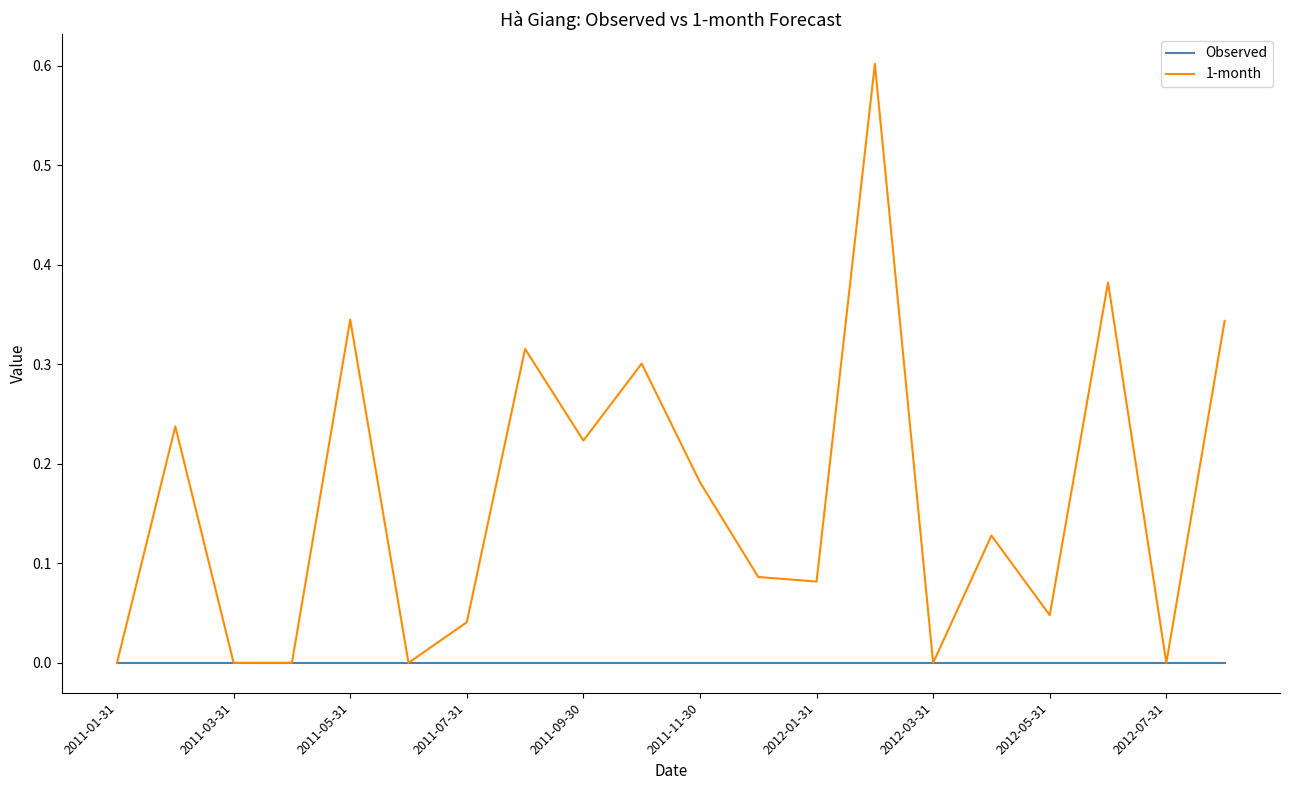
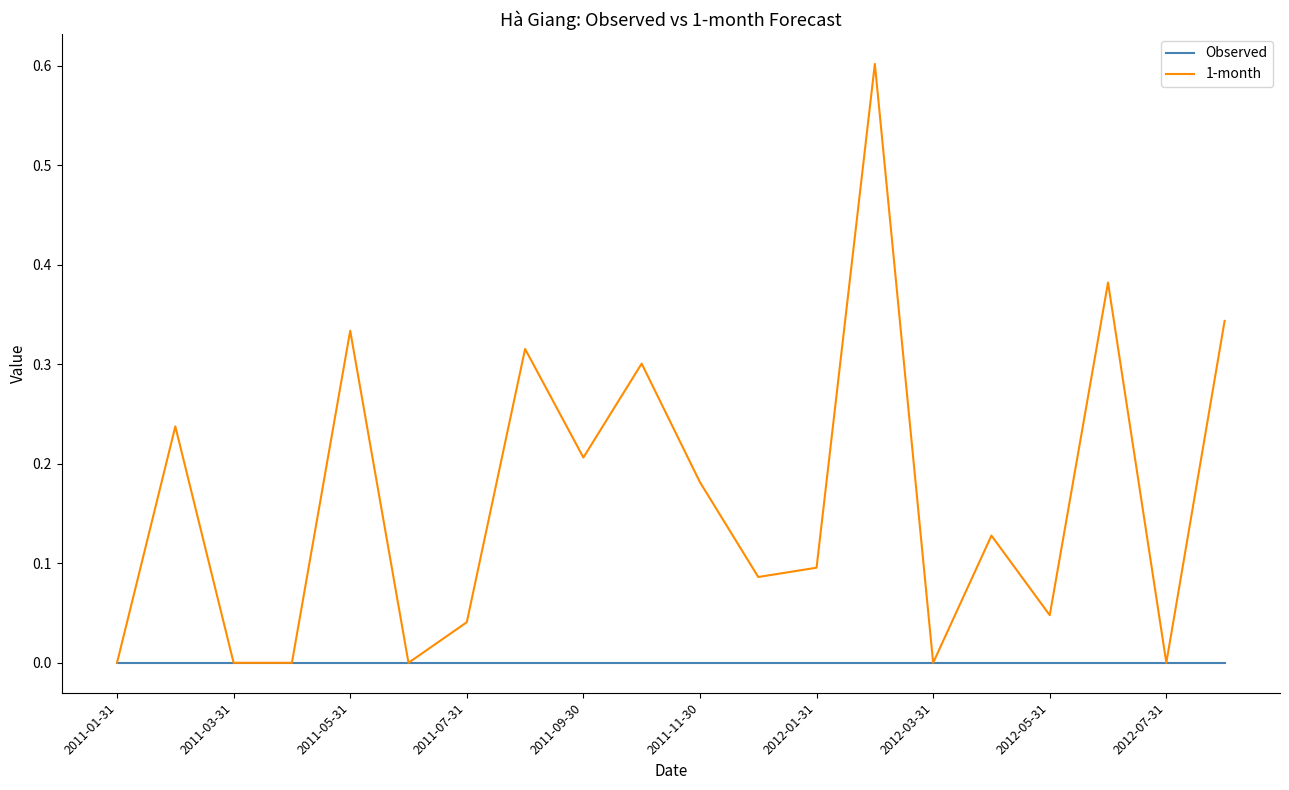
1-month, 2011-05-31: 0.34 -> 0.33
1-month, 2011-09-30: 0.22 -> 0.21
1-month, 2012-01-31: 0.08 -> 0.10
